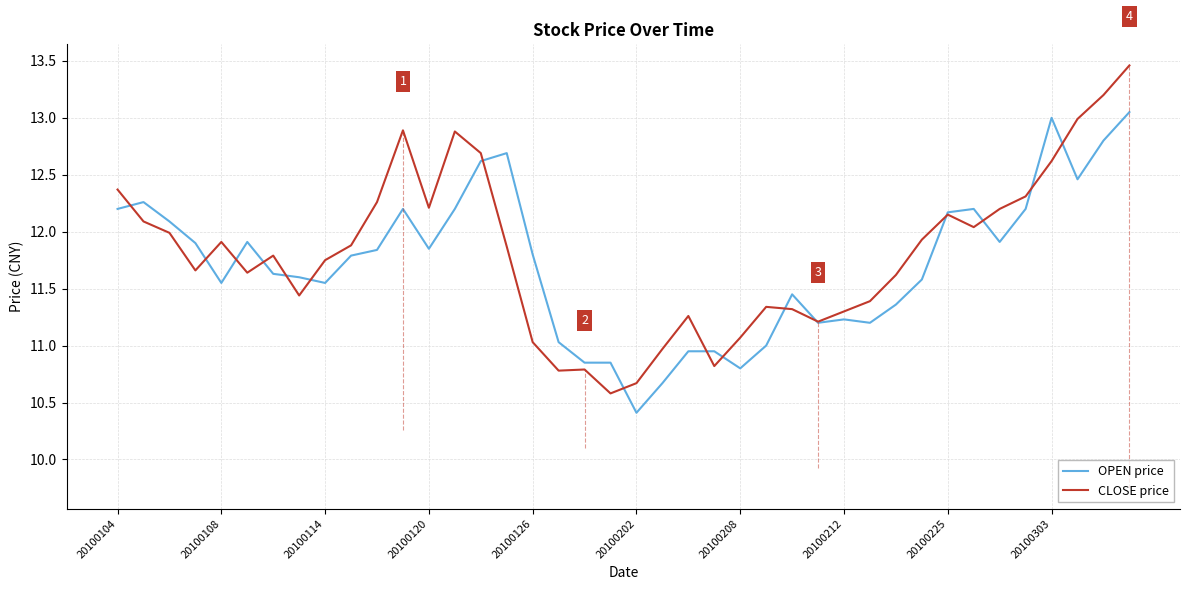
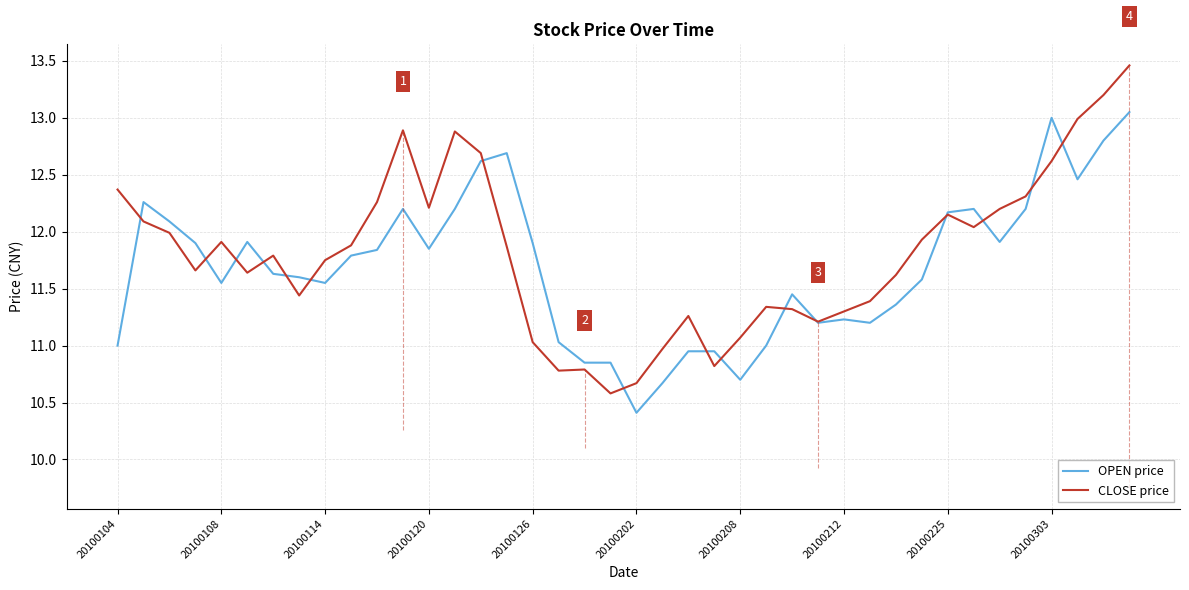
OPEN price, 20100104: 12.2 -> 11.0
OPEN price, 20100126: 11.8 -> 11.9
OPEN price, 20100208: 10.8 -> 10.7
